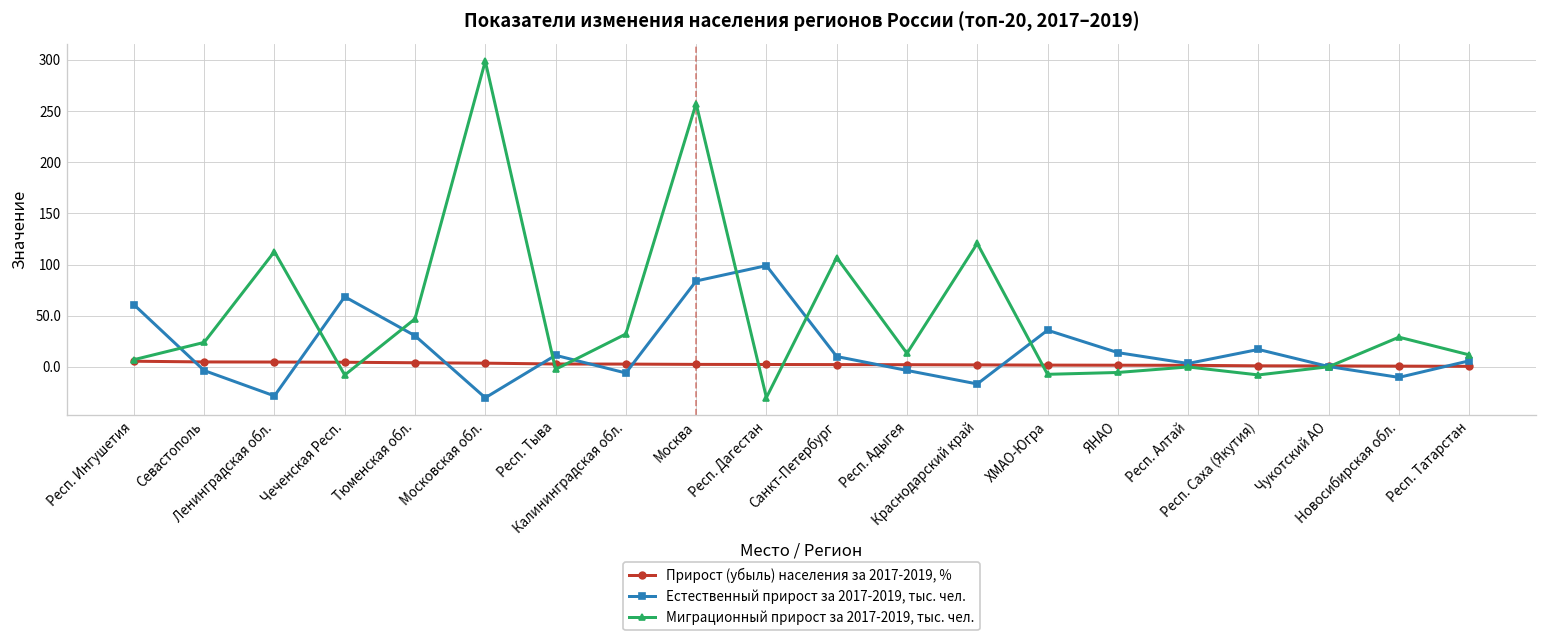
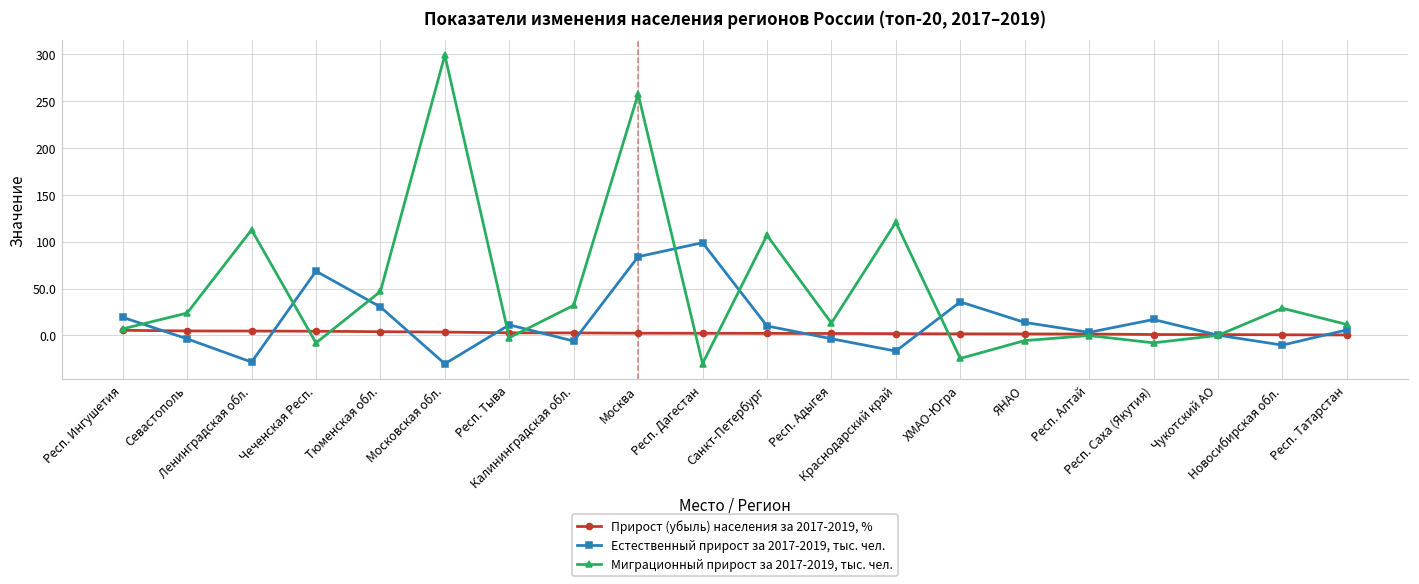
Естественный прирост за 2017-2019, тыс. чел., Респ. Ингушетия: 60 -> 20
Миграционный прирост за 2017-2019, тыс. чел., ХМАО-Югра: -10 -> -20
